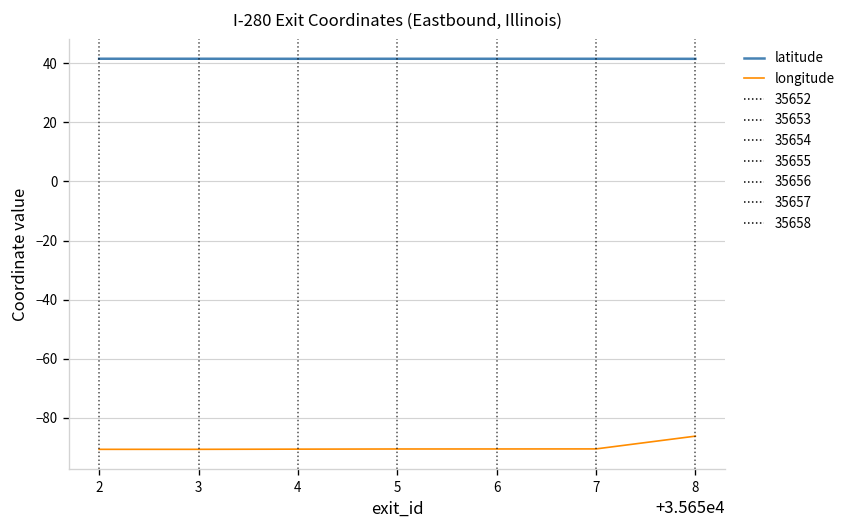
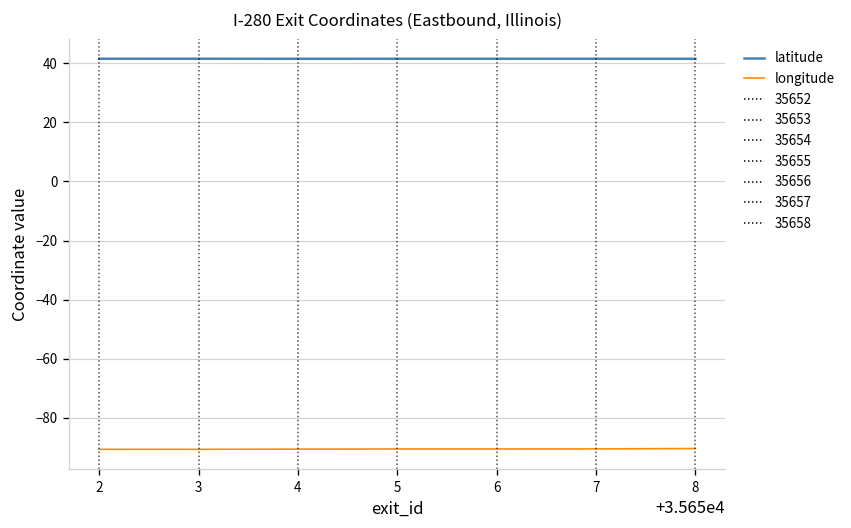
longitude, 8: -86 -> -90
